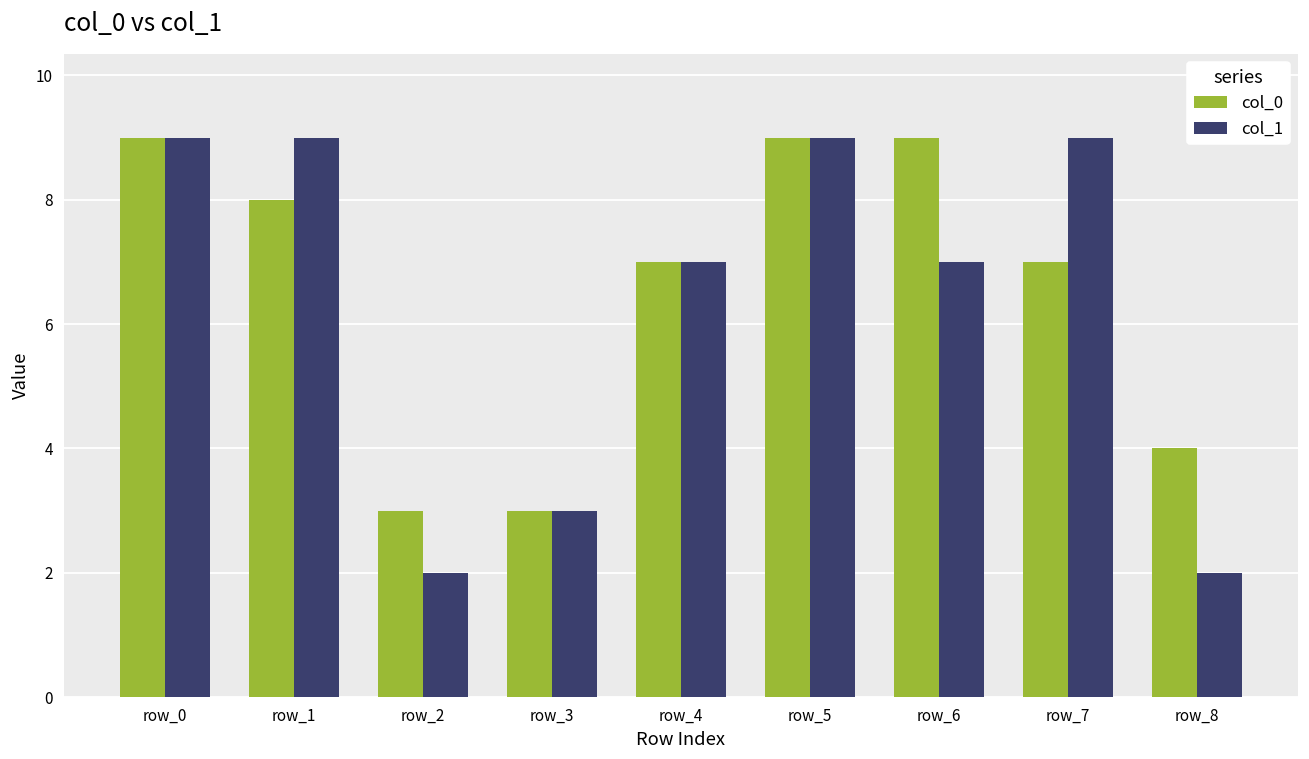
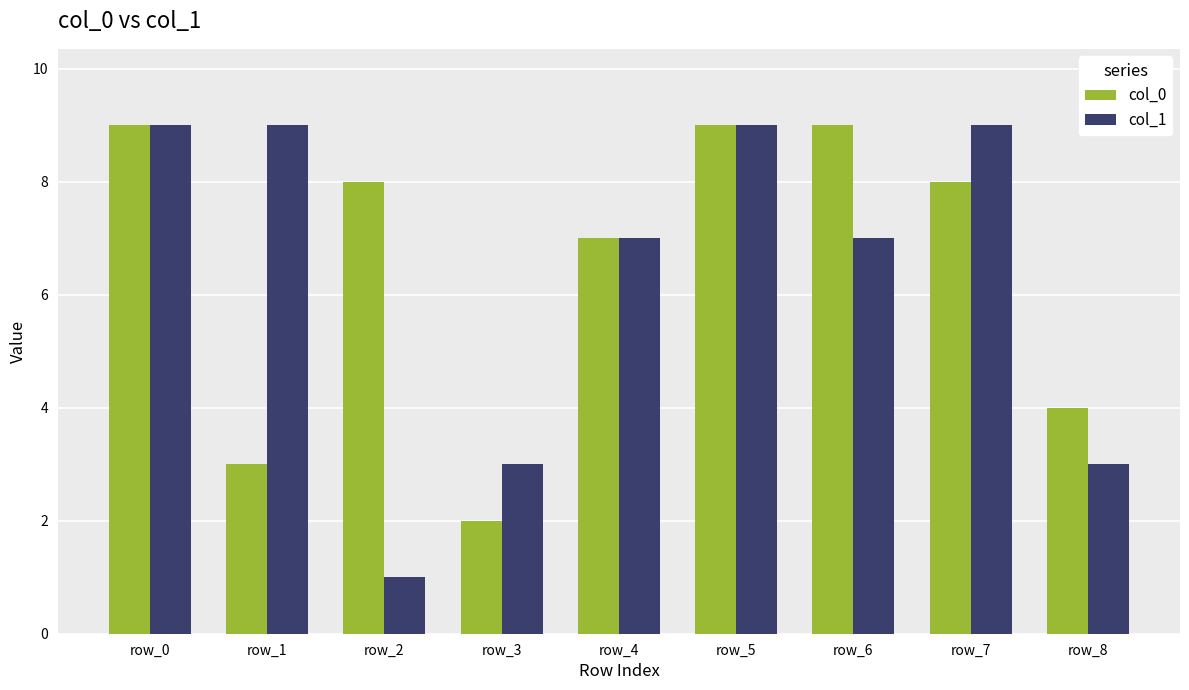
col_0, row_1: 8 -> 3
col_0, row_2: 3 -> 8
col_1, row_2: 2 -> 1
col_0, row_3: 3 -> 2
col_0, row_7: 7 -> 8
col_1, row_8: 2 -> 3
